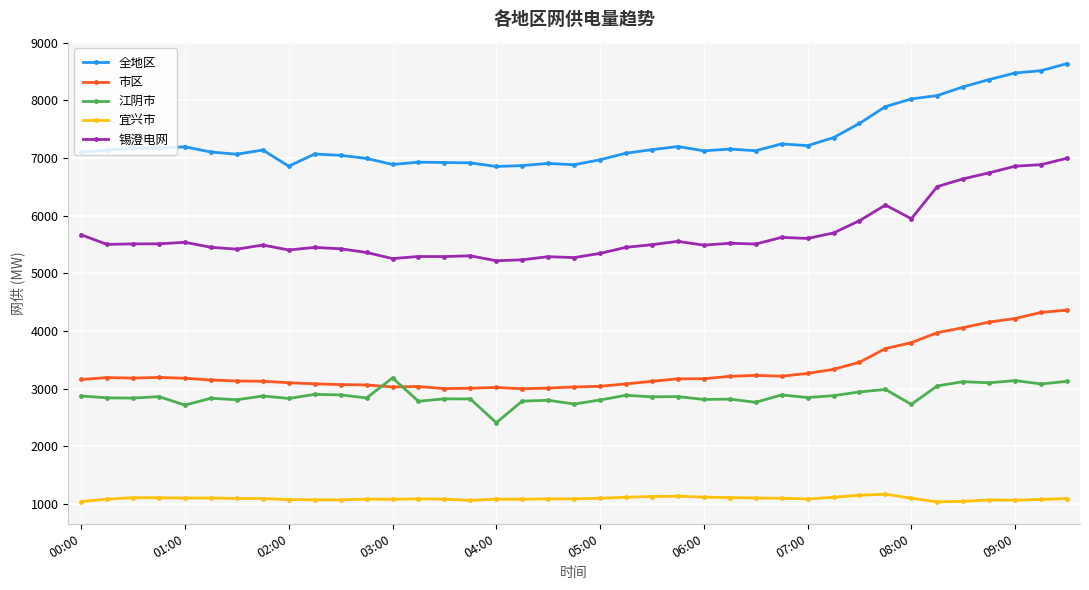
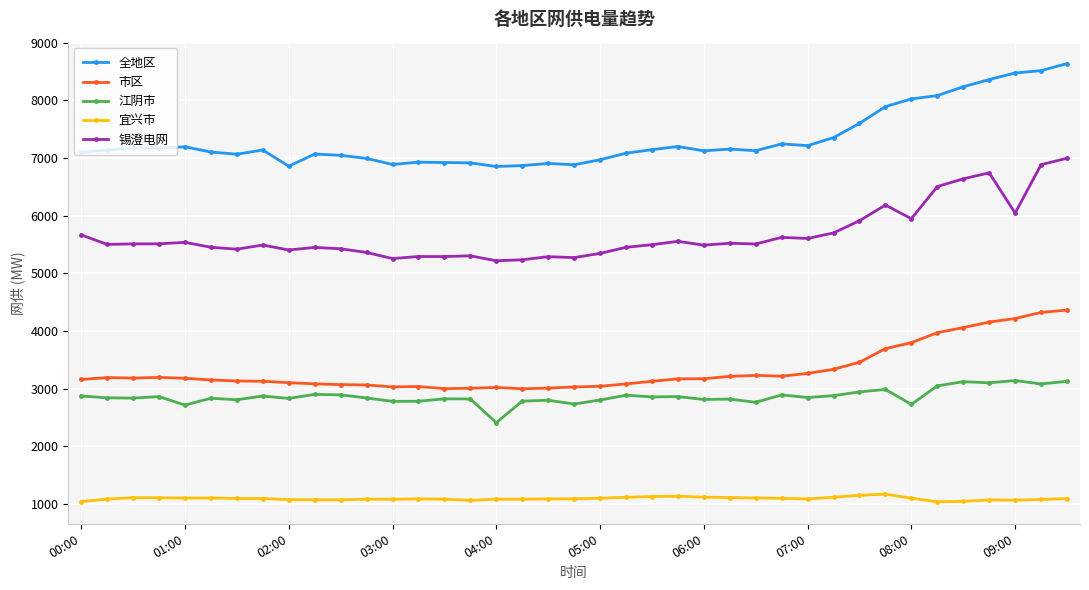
江阴市, 03:00: 3200 -> 2800
锡澄电网, 09:00: 6900 -> 6000
